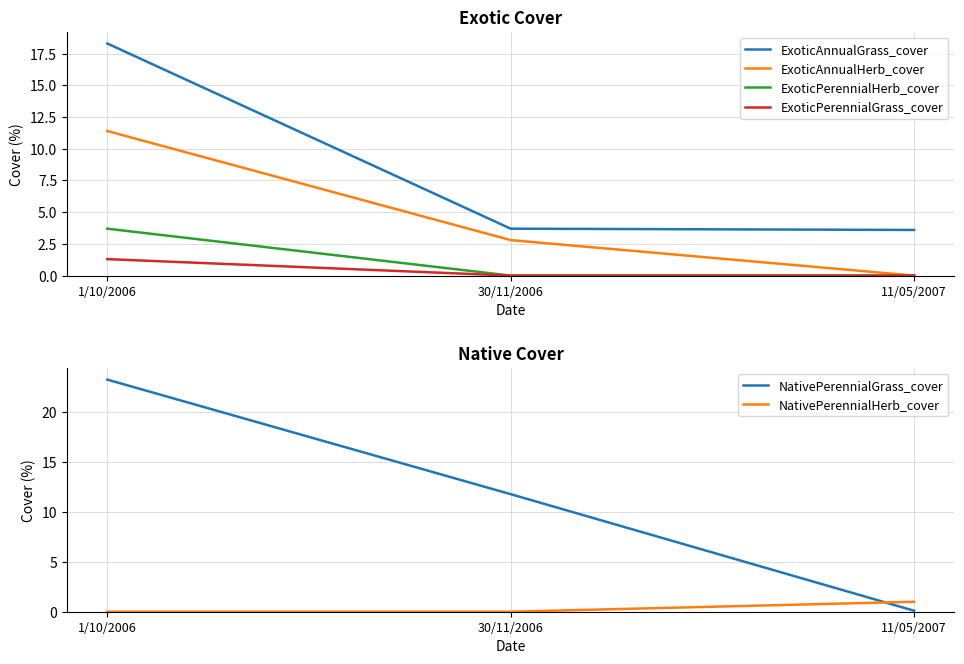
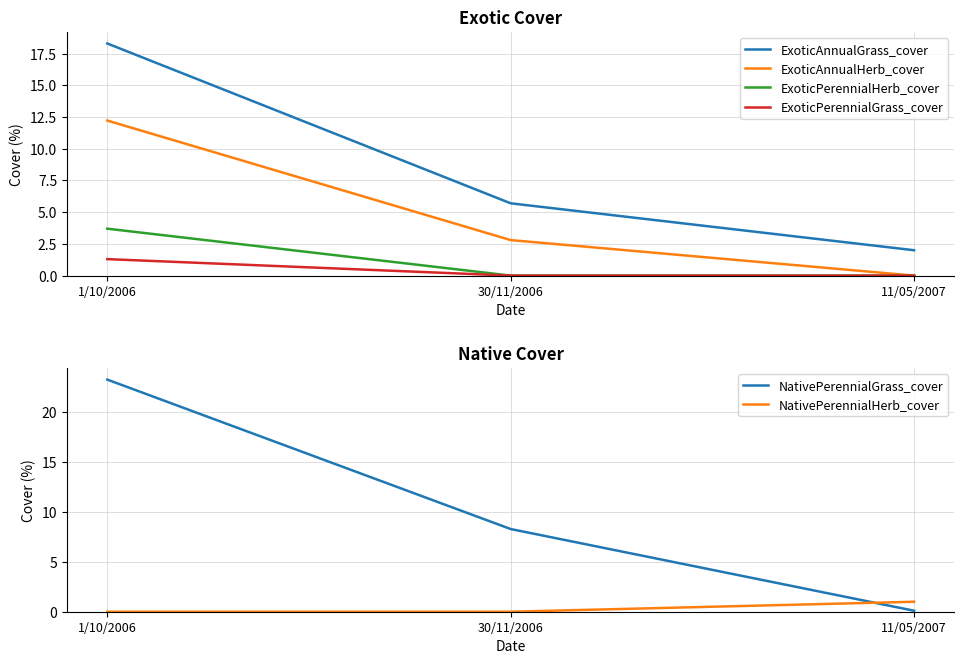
Exotic Cover, ExoticAnnualHerb_cover, 1/10/2006: 11.4 -> 12.2
Exotic Cover, ExoticAnnualGrass_cover, 30/11/2006: 3.7 -> 5.7
Exotic Cover, ExoticAnnualGrass_cover, 11/05/2007: 3.6 -> 2.0
Native Cover, NativePerennialGrass_cover, 30/11/2006: 12 -> 8
